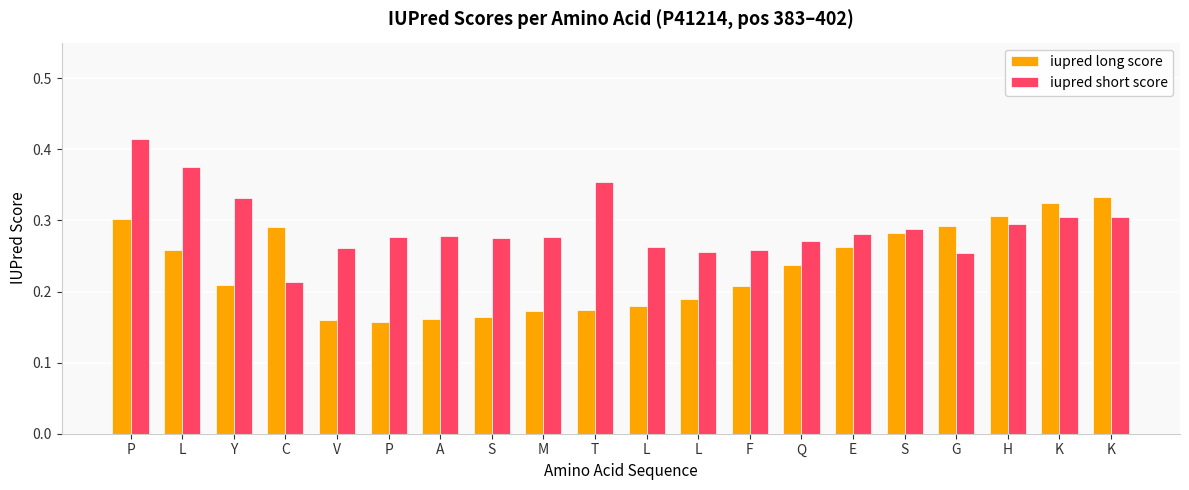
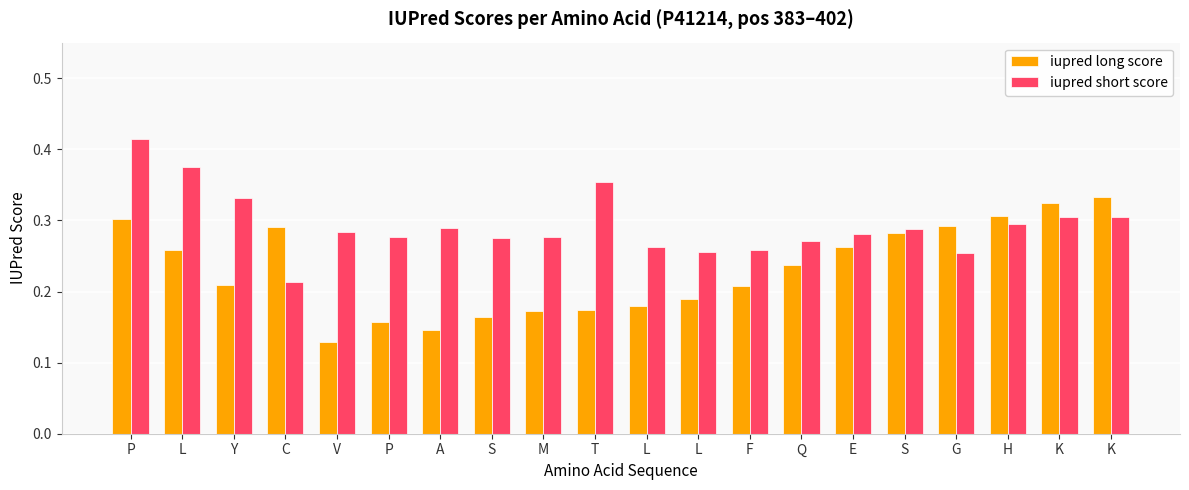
iupred long score, V: 0.16 -> 0.13
iupred short score, V: 0.26 -> 0.28
iupred long score, A: 0.16 -> 0.15
iupred short score, A: 0.28 -> 0.29
